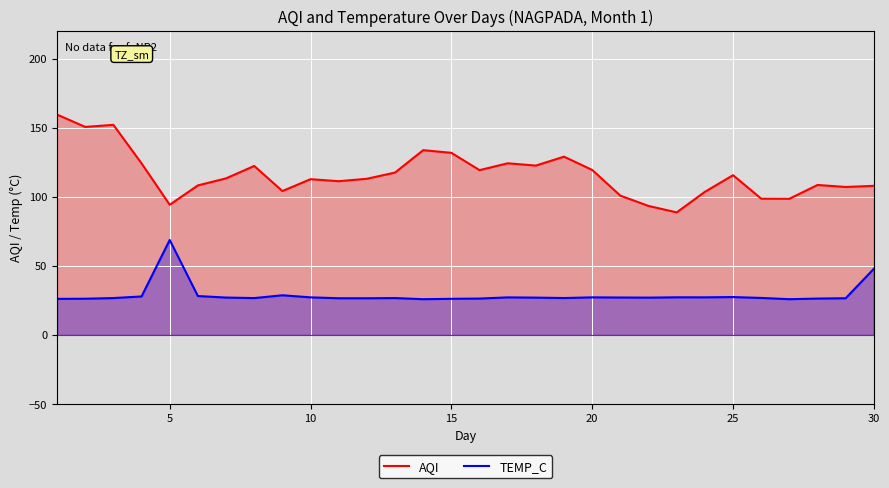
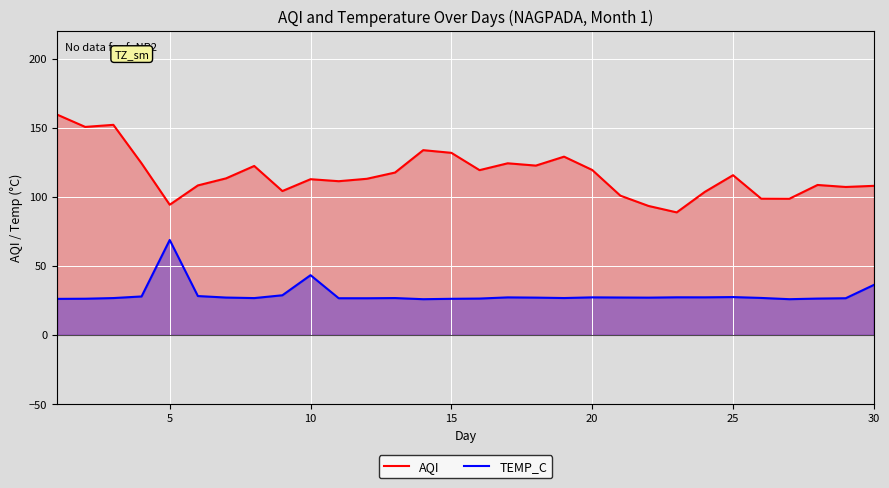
TEMP_C, 10: 27 -> 43
TEMP_C, 30: 48 -> 36
